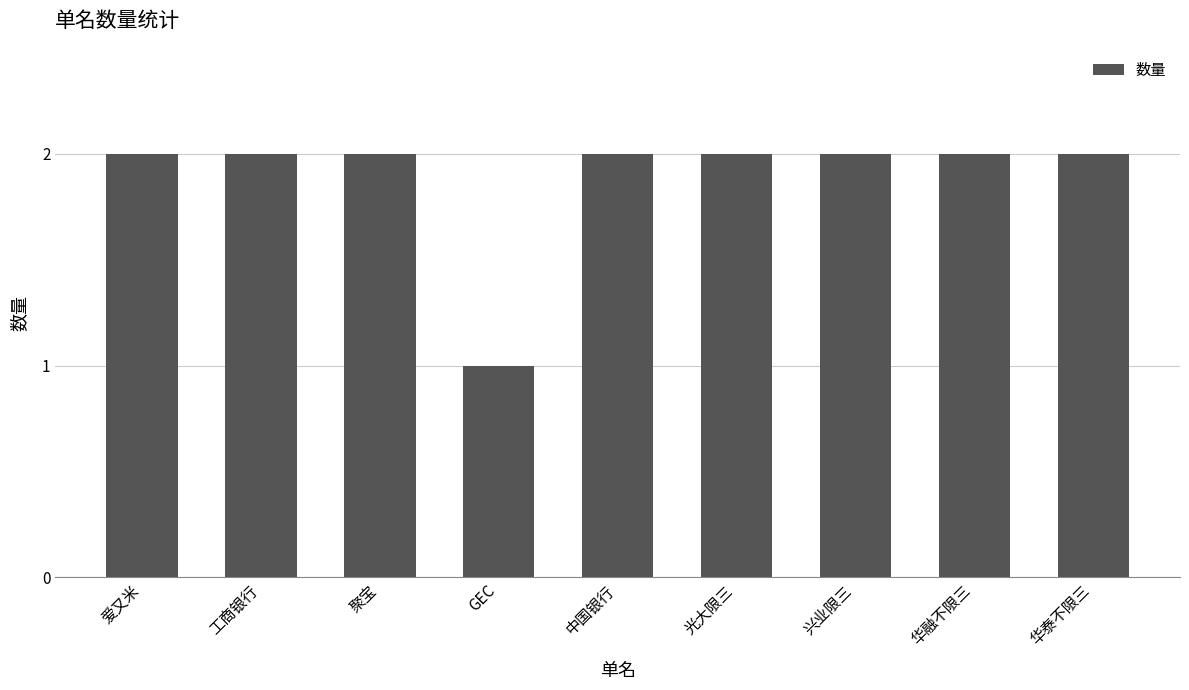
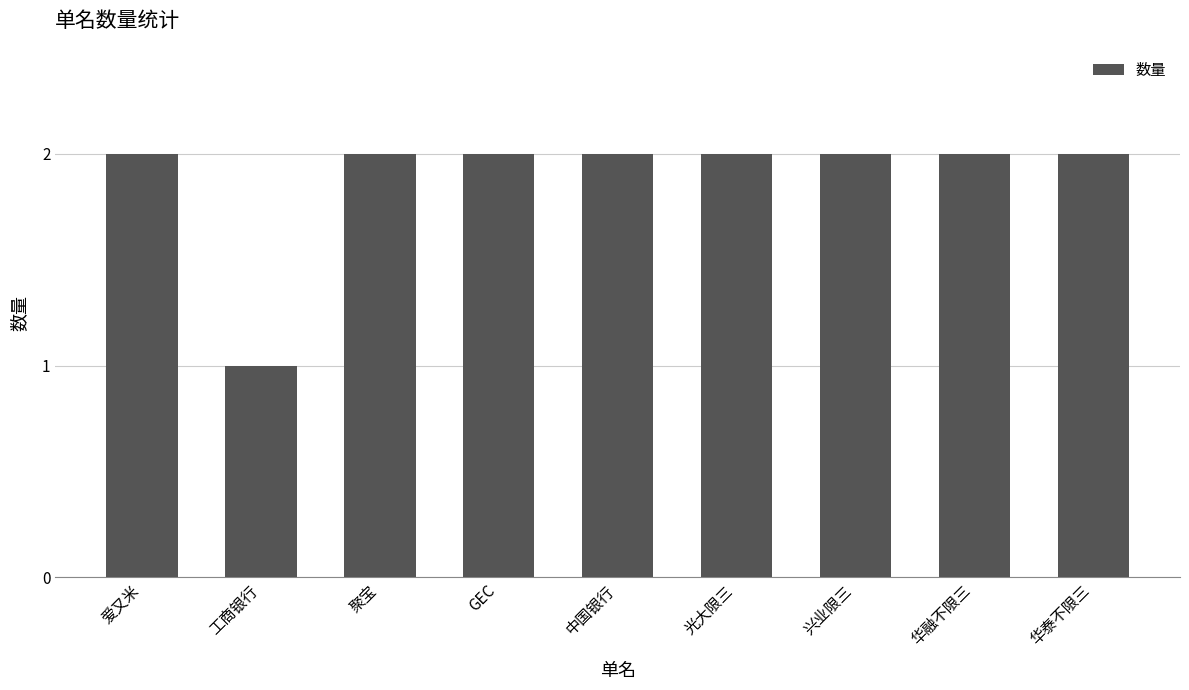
工商银行: 2 -> 1
GEC: 1 -> 2
